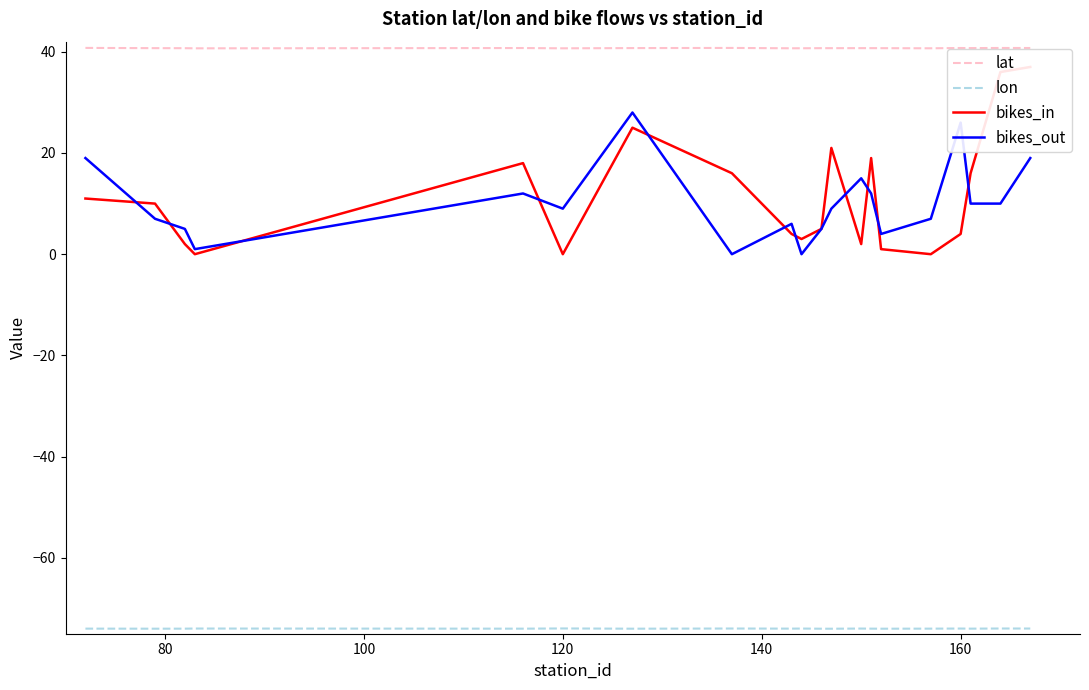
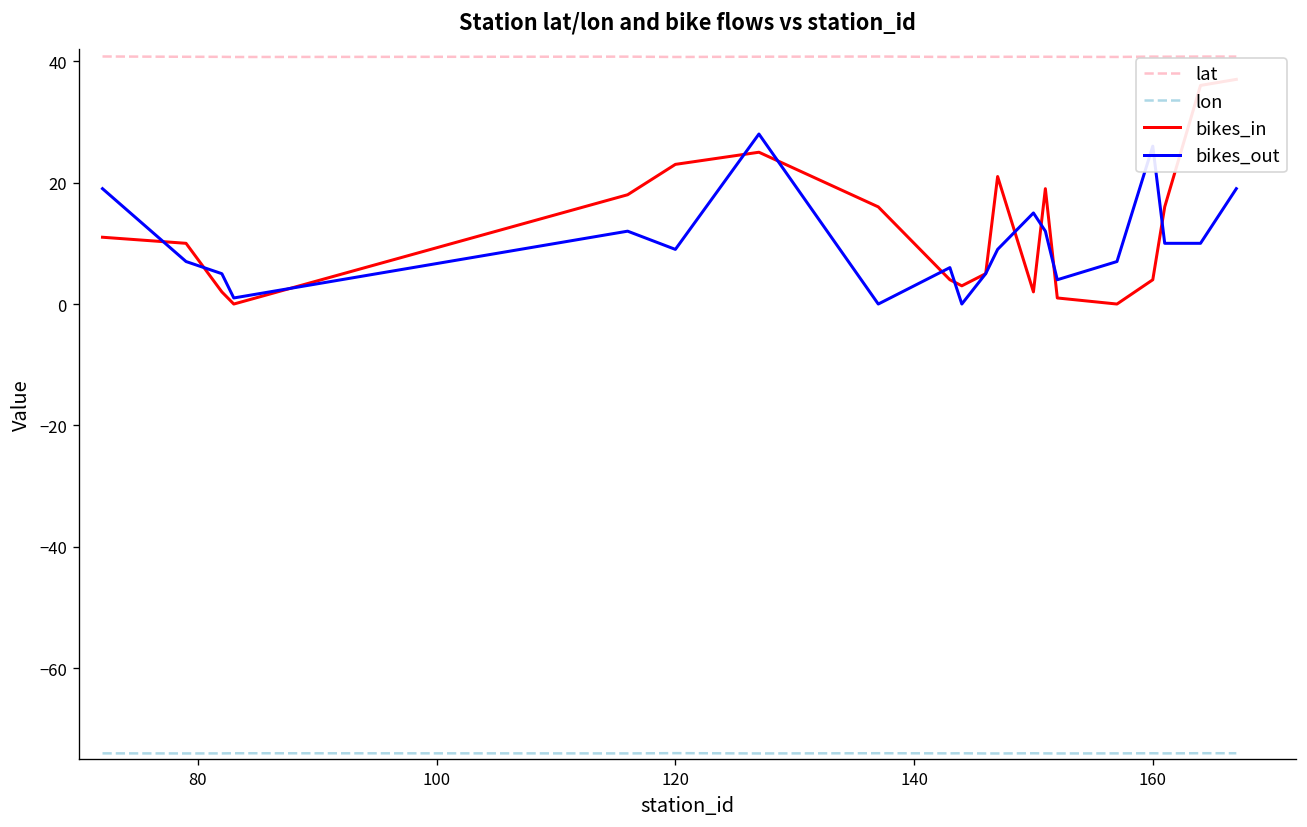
bikes_in, 120: 0 -> 23
